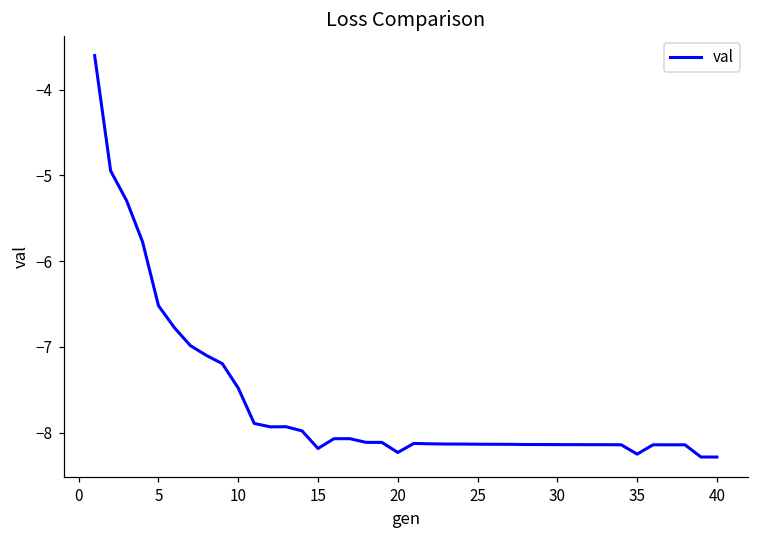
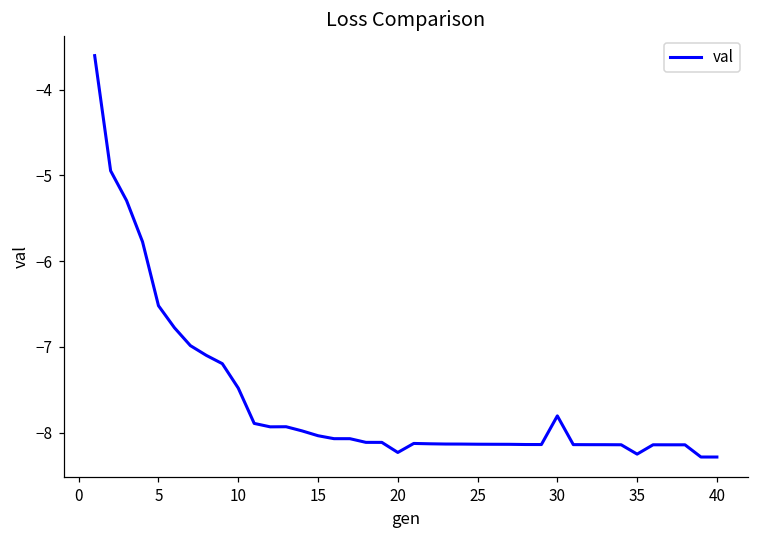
15: -8.2 -> -8.0
30: -8.1 -> -7.8
